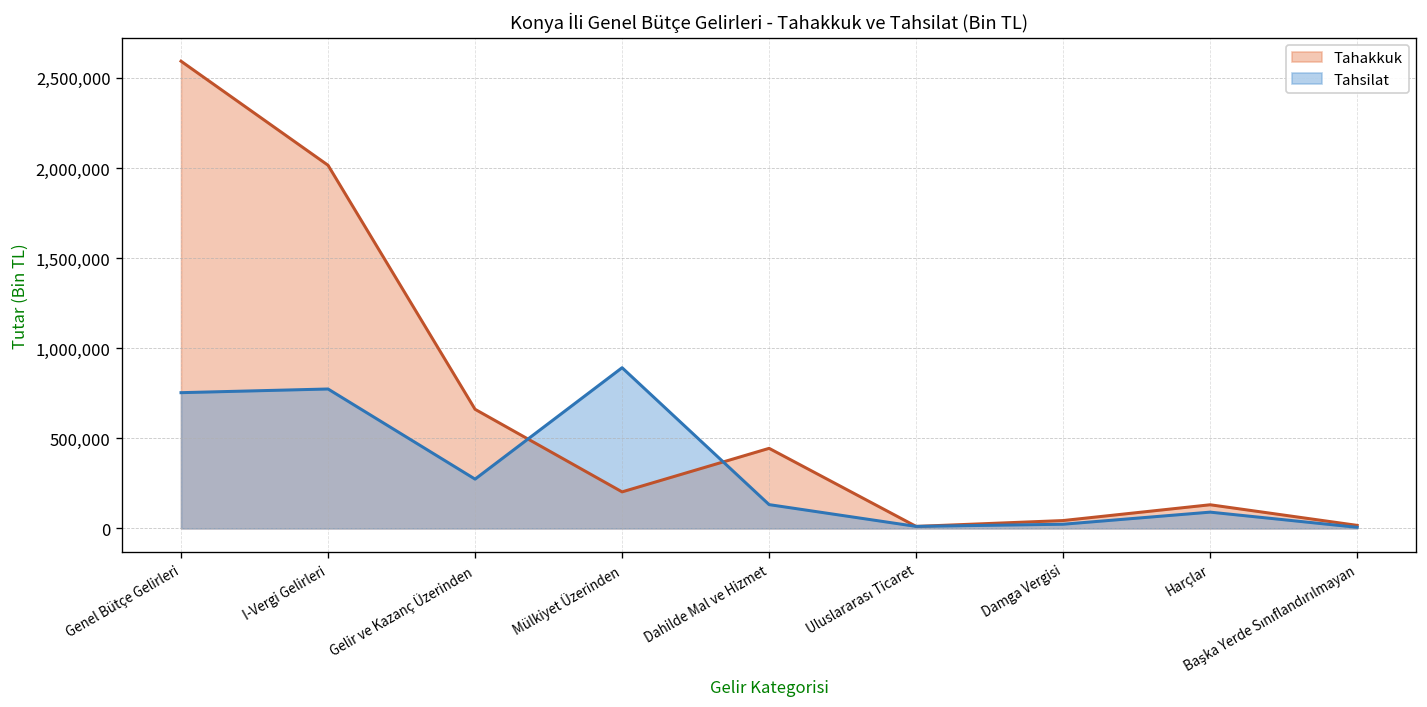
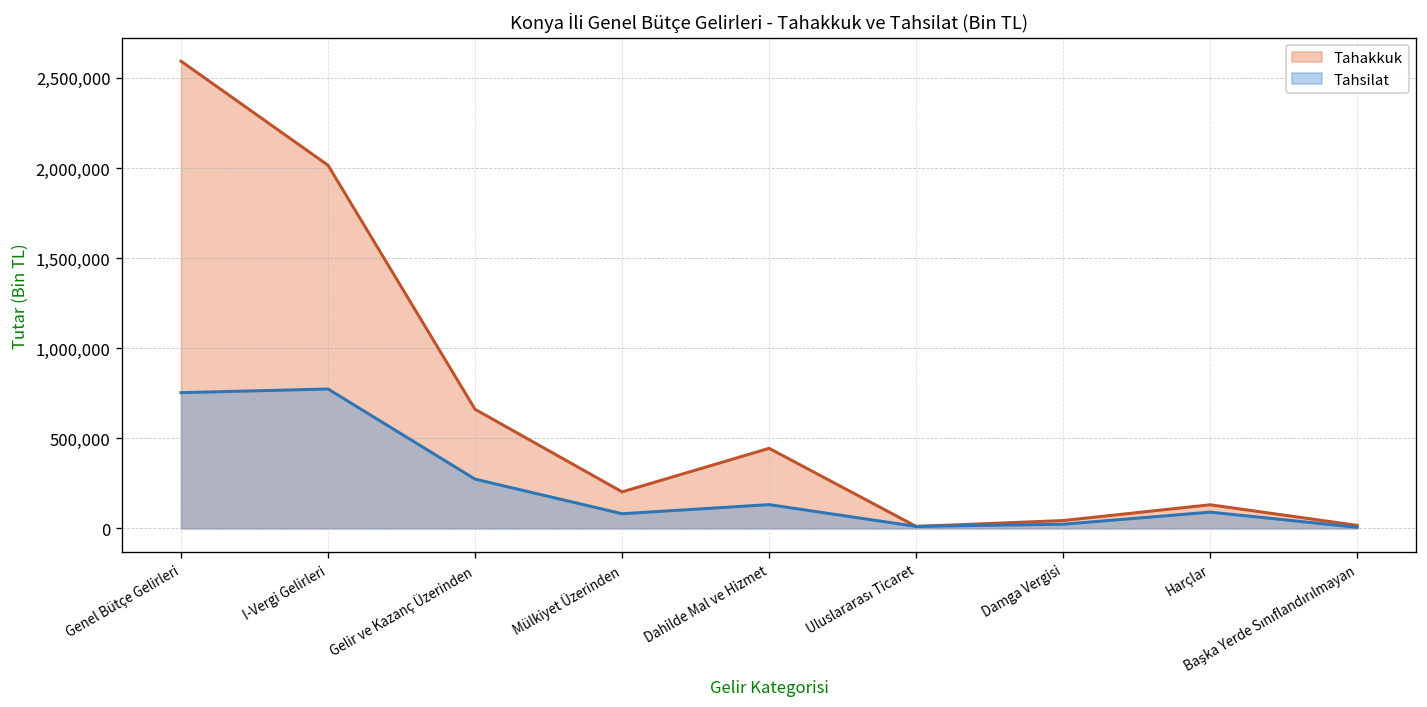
Tahsilat, Mülkiyet Üzerinden: 890,000 -> 80,000
